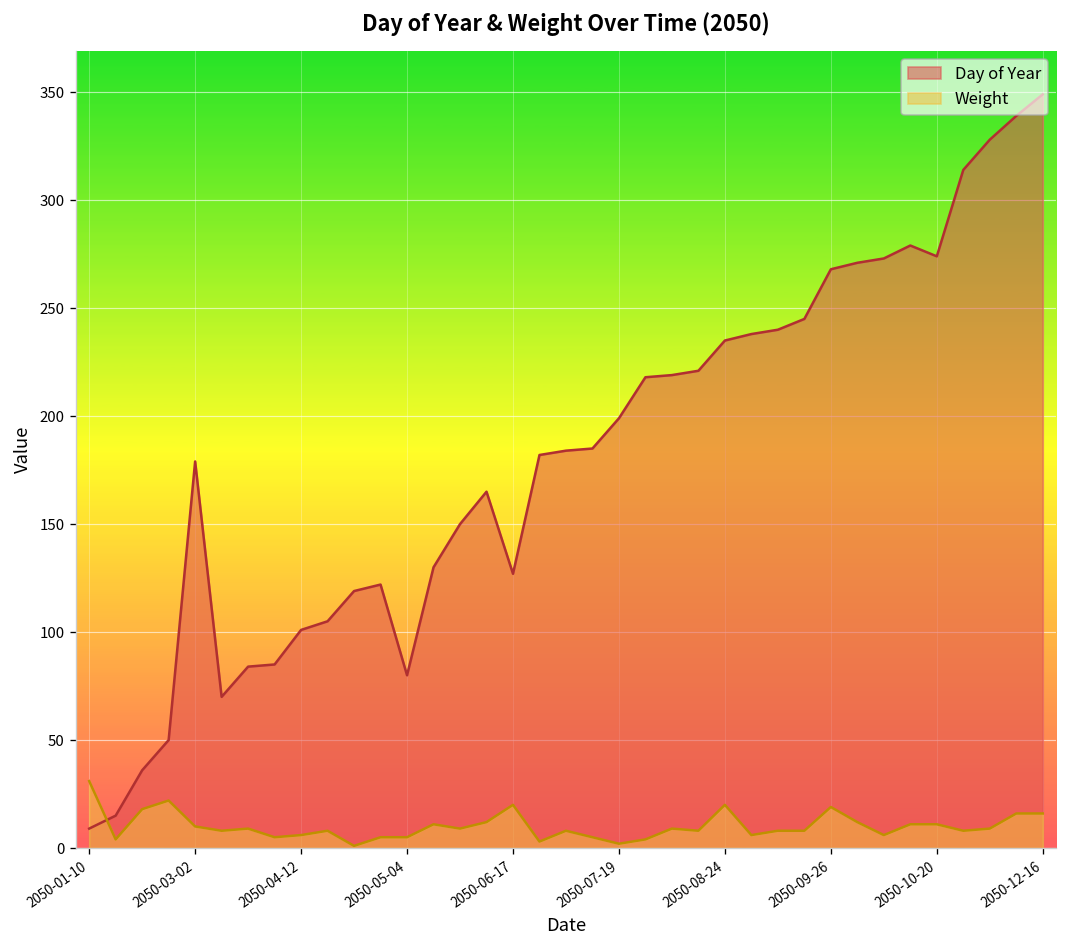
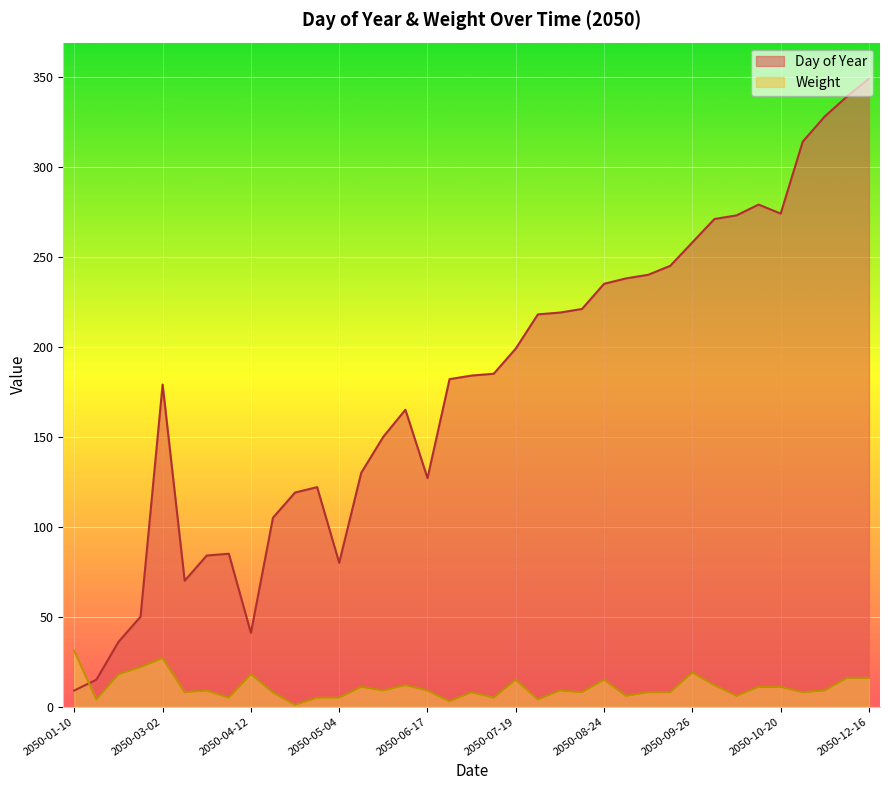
Weight, 2050-03-02: 10 -> 27
Day of Year, 2050-04-12: 101 -> 41
Weight, 2050-04-12: 6 -> 18
Weight, 2050-06-17: 20 -> 9
Weight, 2050-07-19: 2 -> 15
Weight, 2050-08-24: 20 -> 15
Day of Year, 2050-09-26: 268 -> 258
